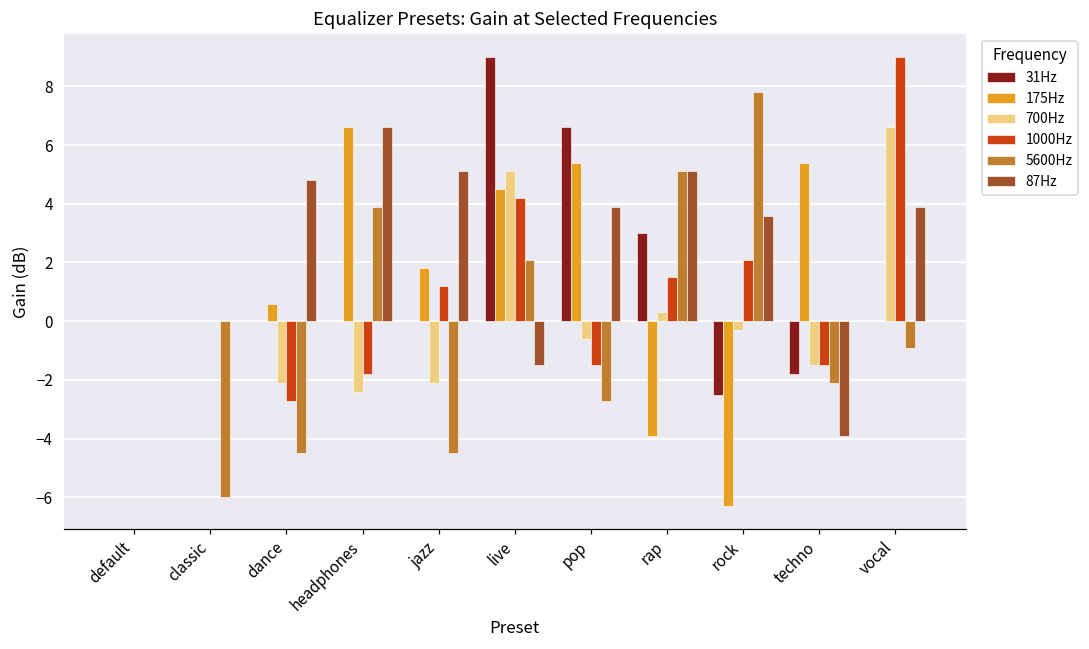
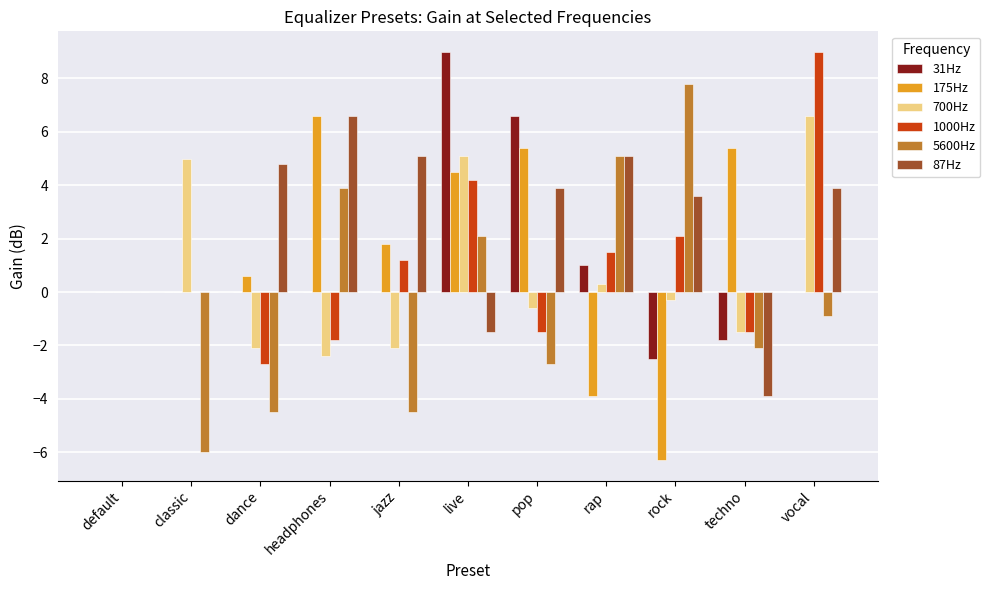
700Hz, classic: 0 -> 5
31Hz, rap: 3 -> 1
